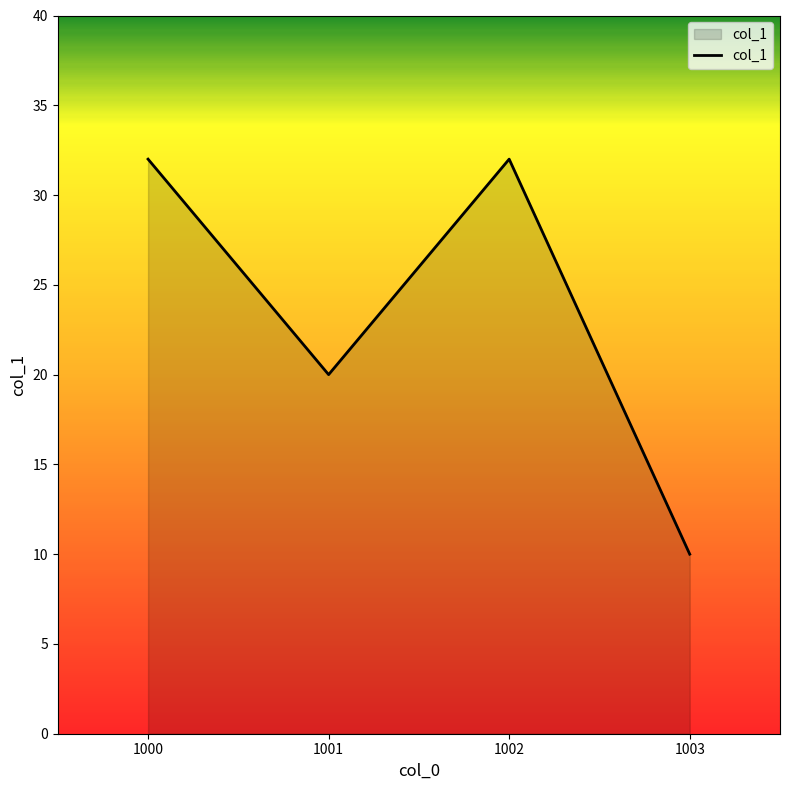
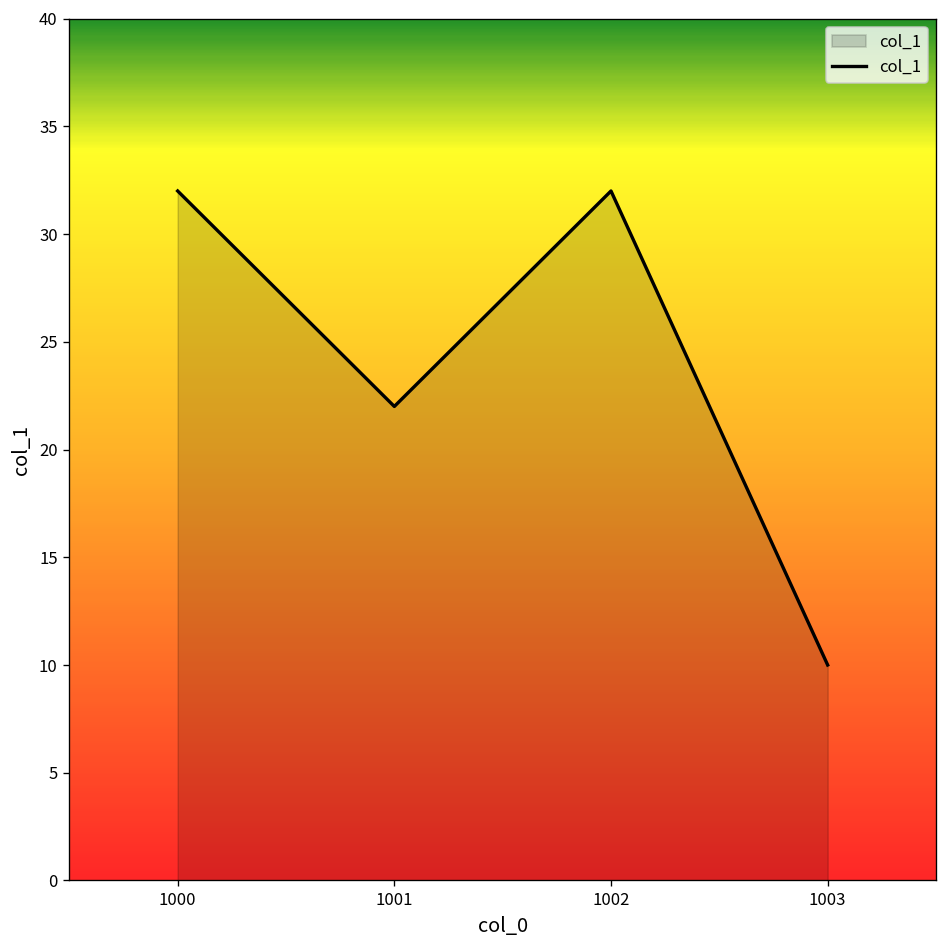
1001: 20 -> 22
